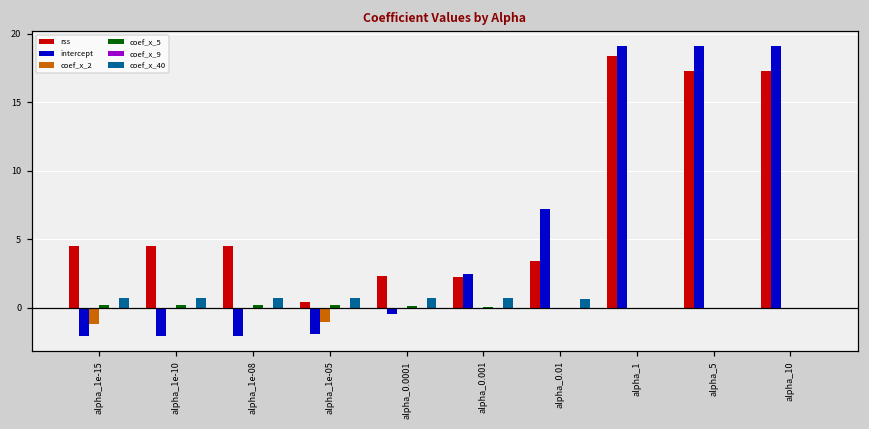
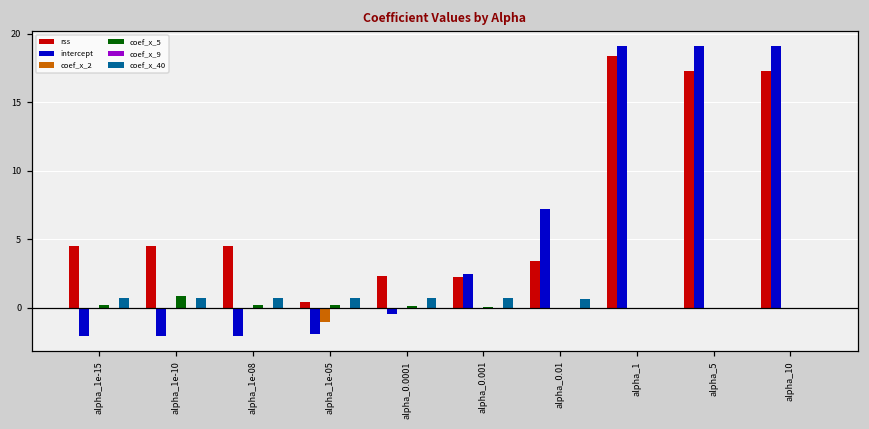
coef_x_2, alpha_1e-15: -1.2 -> 0.0
coef_x_5, alpha_1e-10: 0.2 -> 0.8
